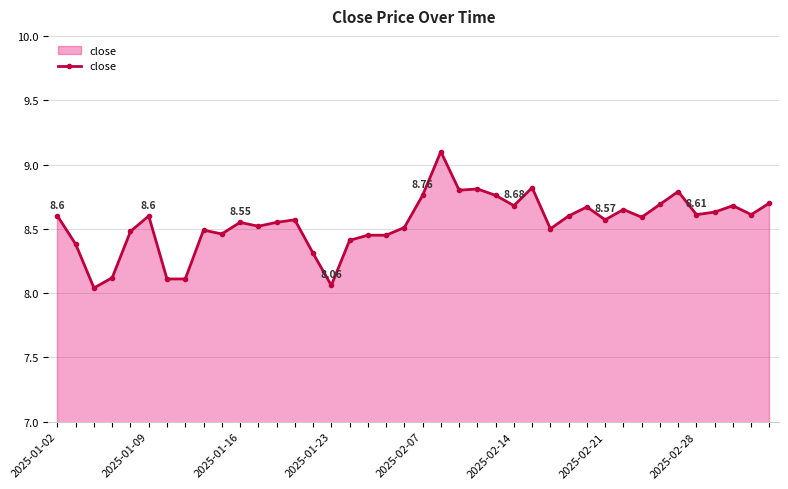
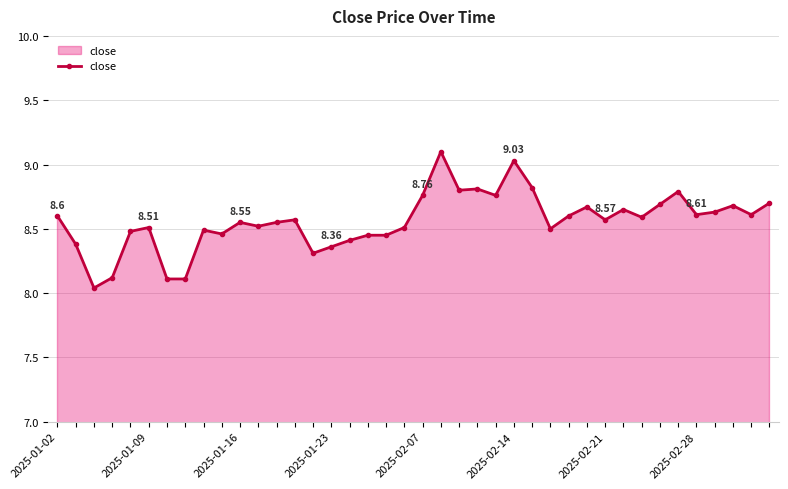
2025-01-09: 8.6 -> 8.51
2025-01-23: 8.06 -> 8.36
2025-02-14: 8.68 -> 9.03
